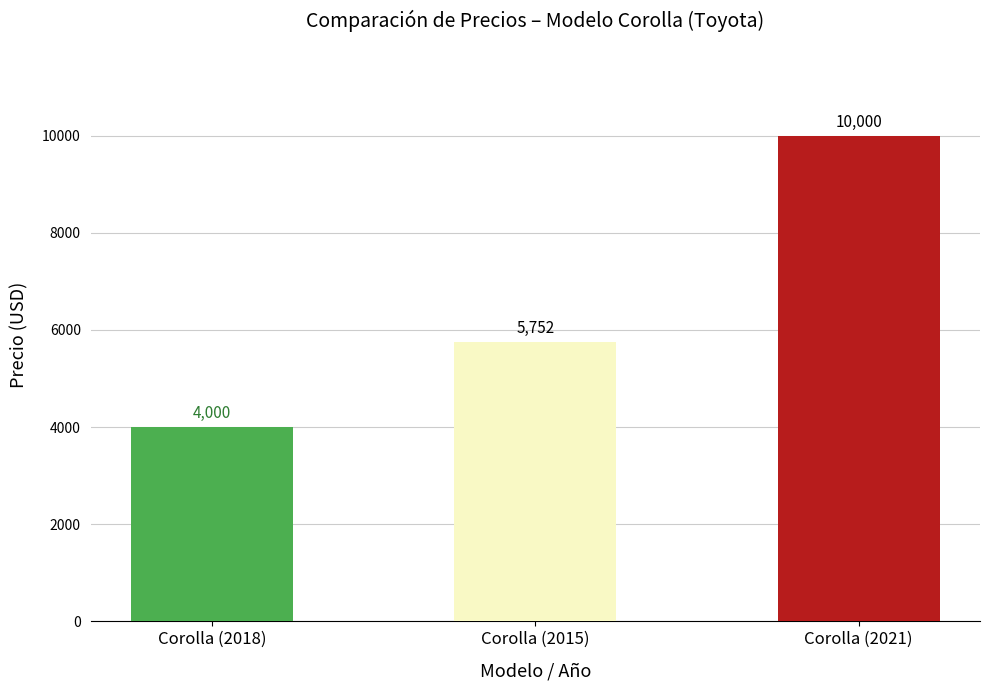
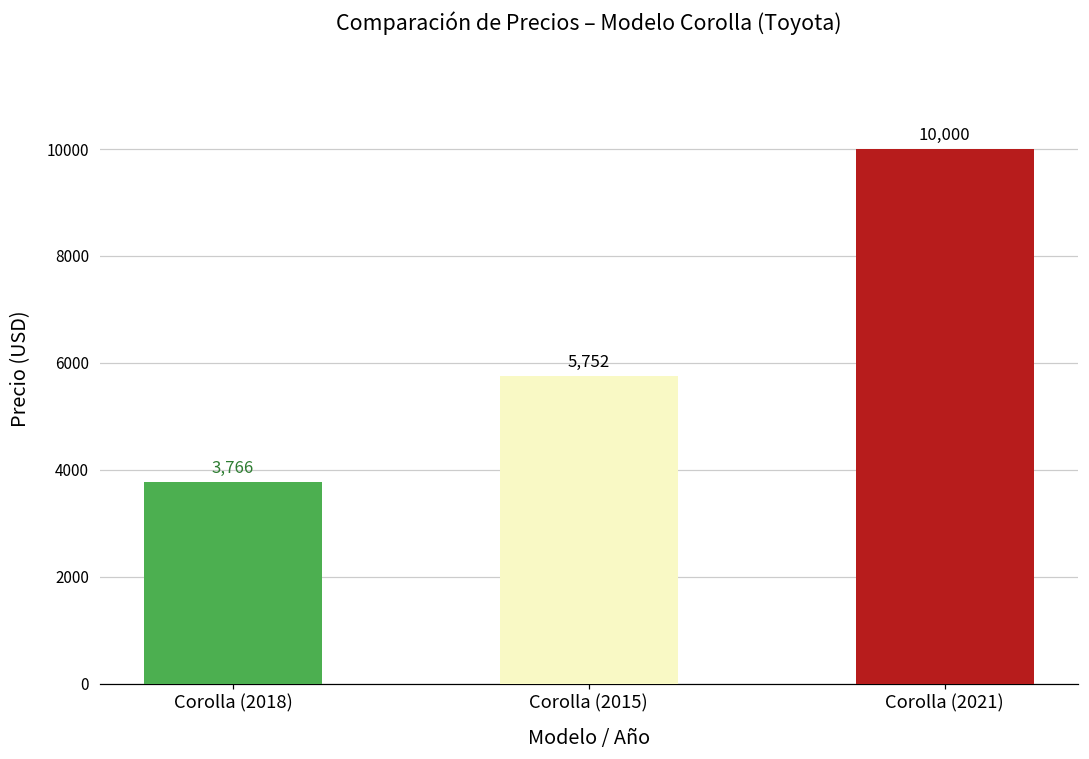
Corolla (2018): 4,000 -> 3,766
